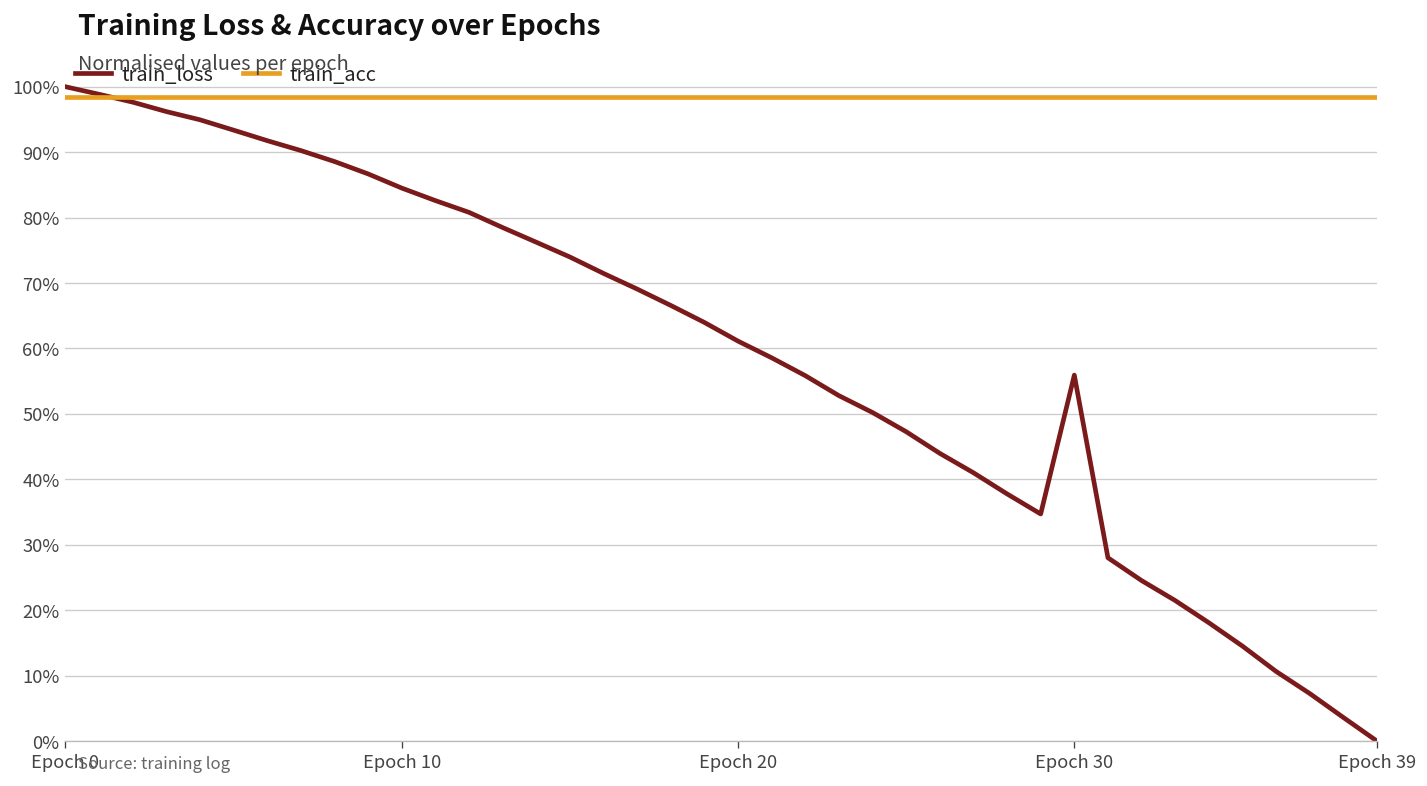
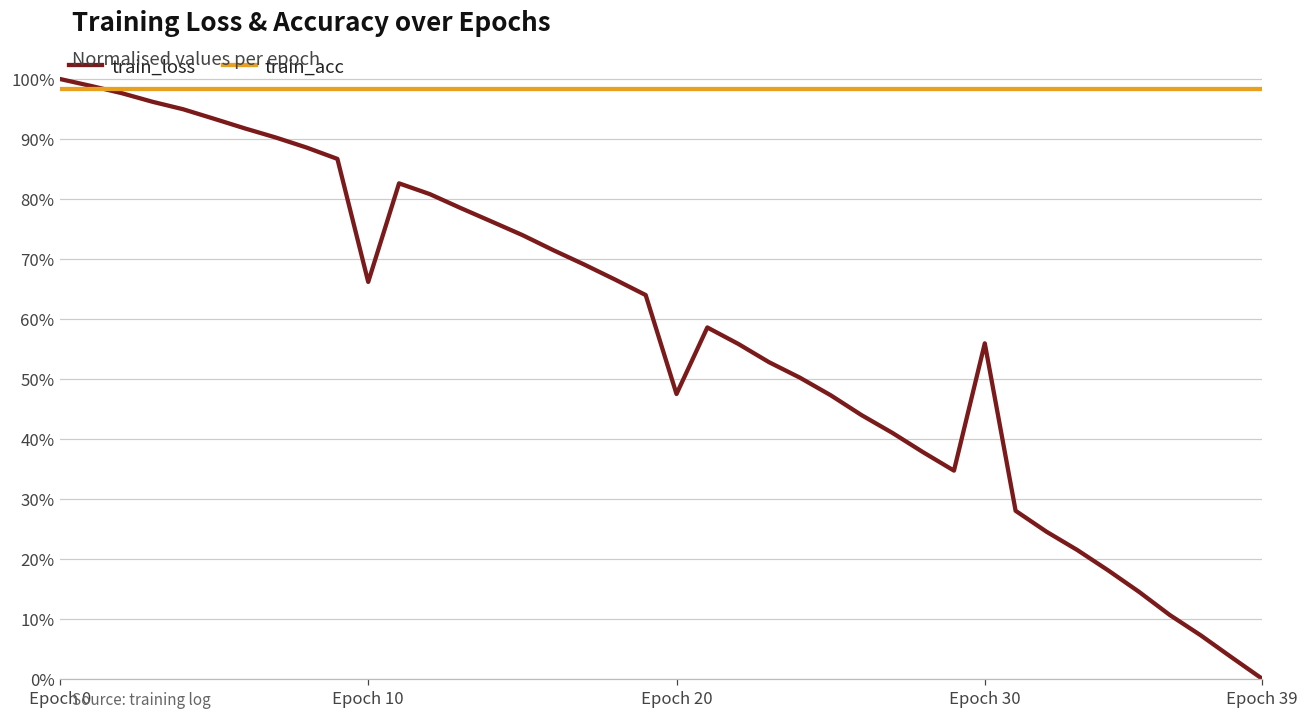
train_loss, Epoch 10: 85% -> 66%
train_loss, Epoch 20: 61% -> 47%
